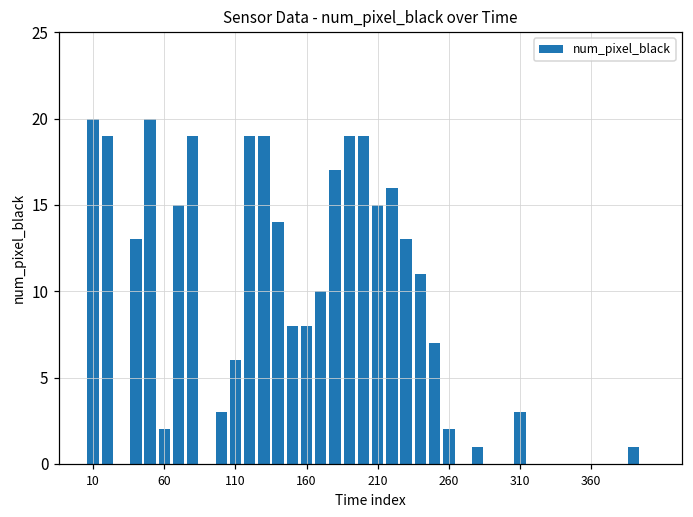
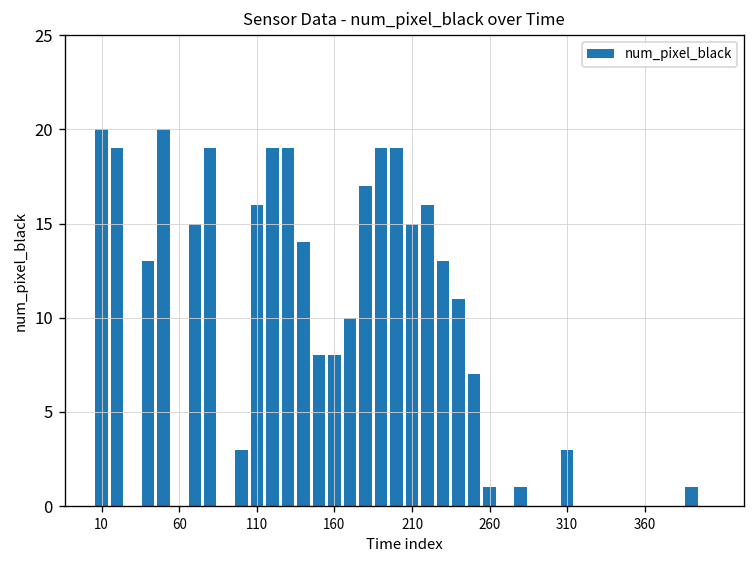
60: 2 -> 0
110: 6 -> 16
260: 2 -> 1
